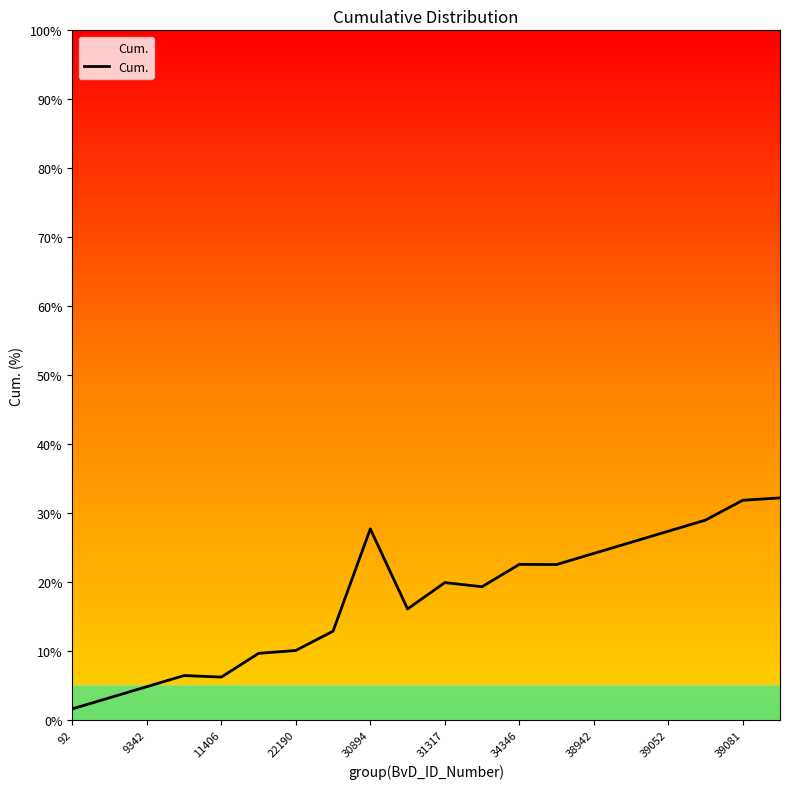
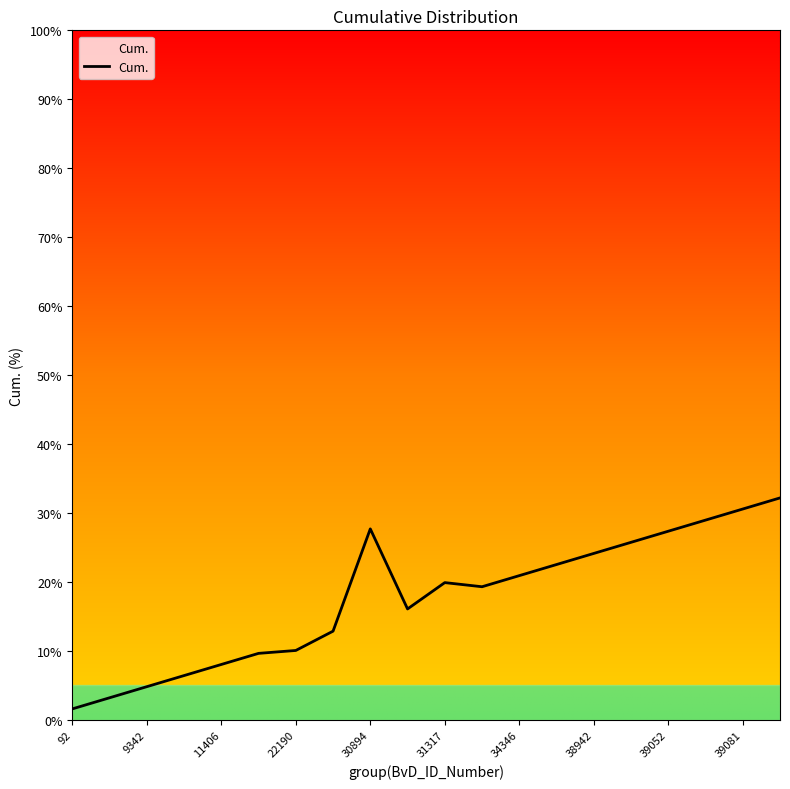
11406: 6% -> 8%
34346: 23% -> 21%
39081: 32% -> 31%
